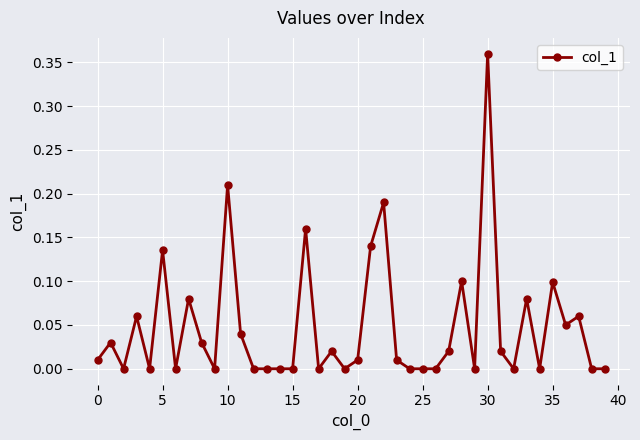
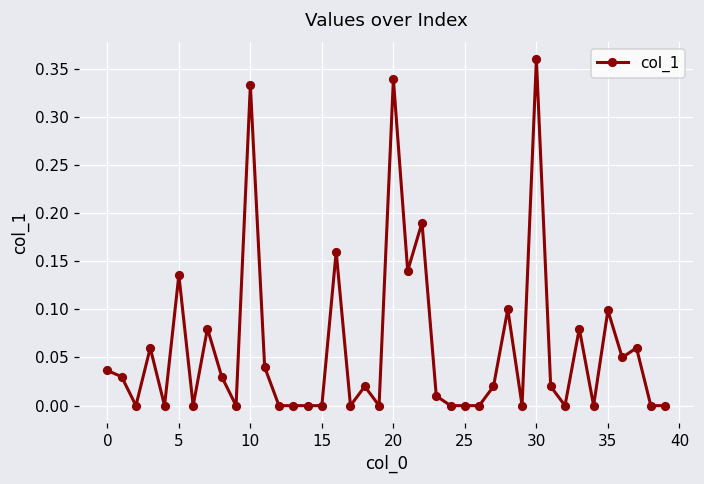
0: 0.01 -> 0.04
10: 0.21 -> 0.33
20: 0.01 -> 0.34
